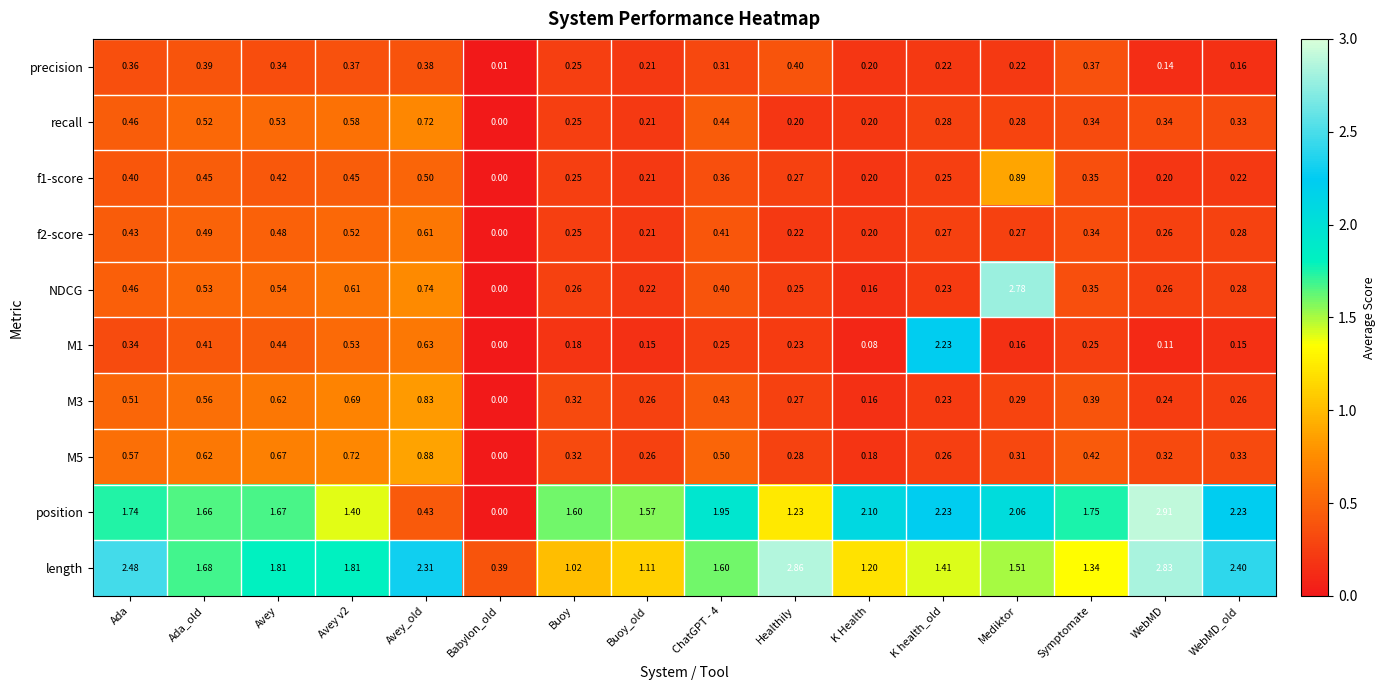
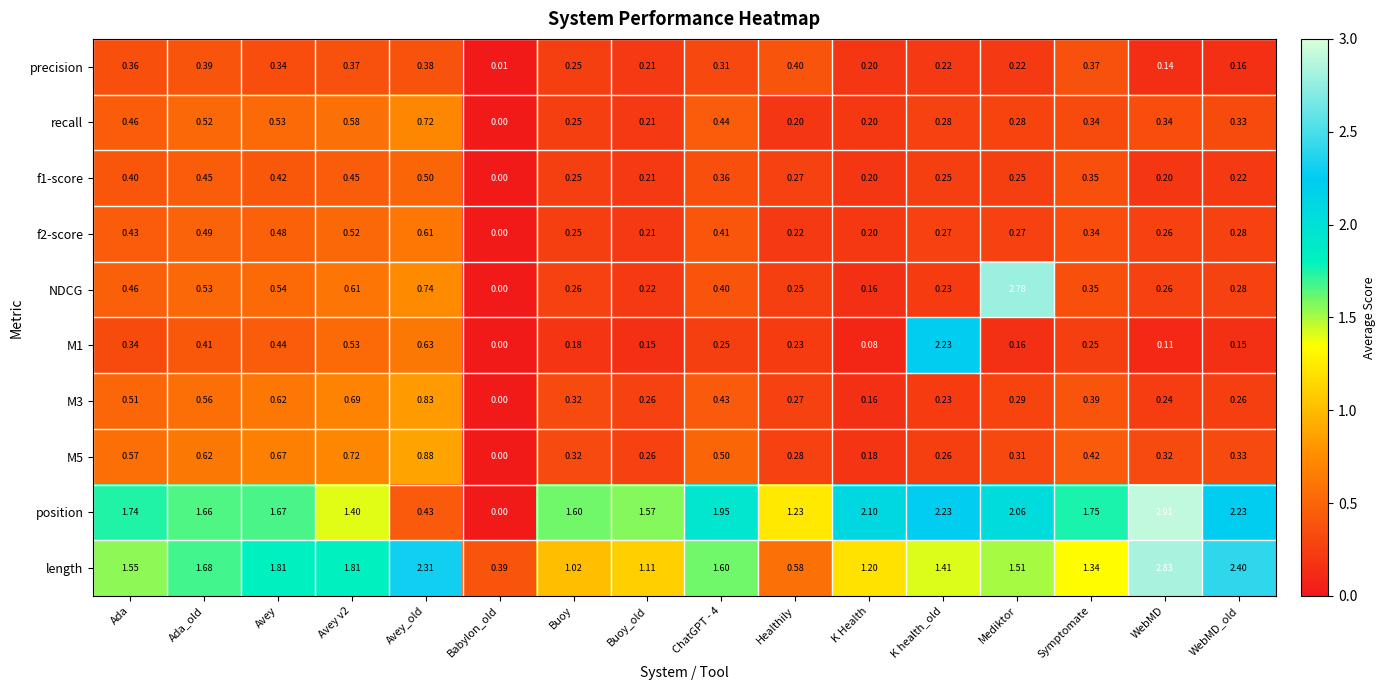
f1-score, Mediktor: 0.89 -> 0.25
length, Ada: 2.48 -> 1.55
length, Healthily: 2.86 -> 0.58
